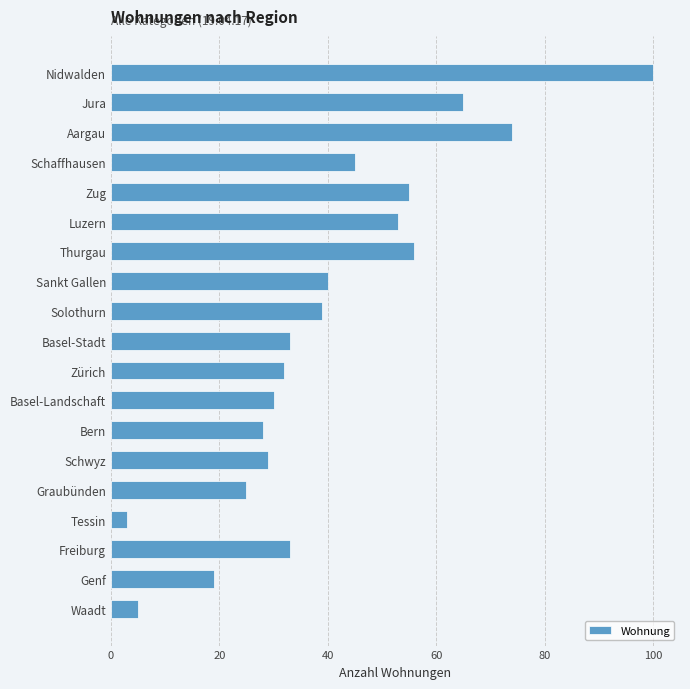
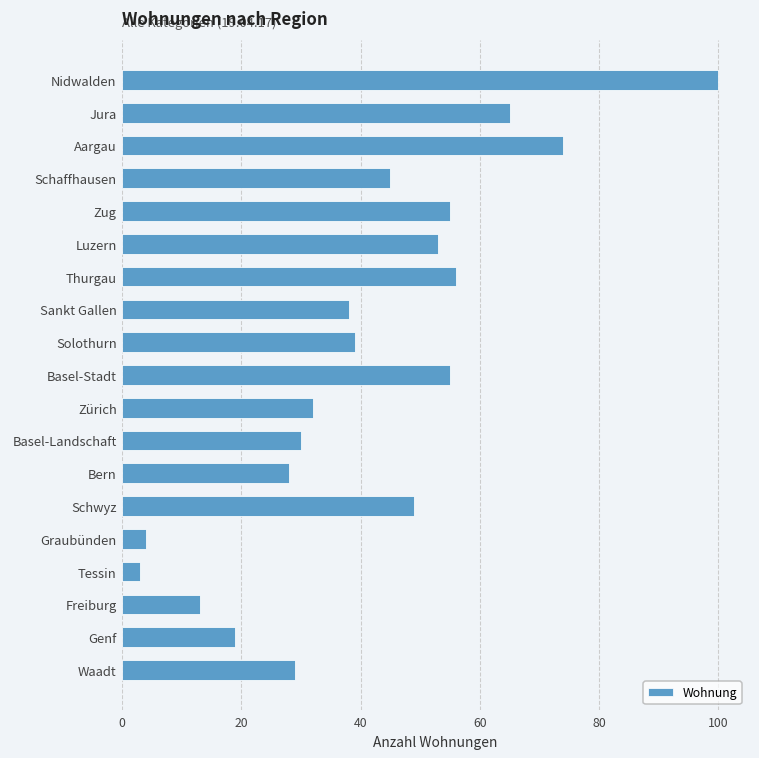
Sankt Gallen: 40 -> 38
Basel-Stadt: 33 -> 55
Schwyz: 29 -> 49
Graubünden: 25 -> 4
Freiburg: 33 -> 13
Waadt: 5 -> 29
